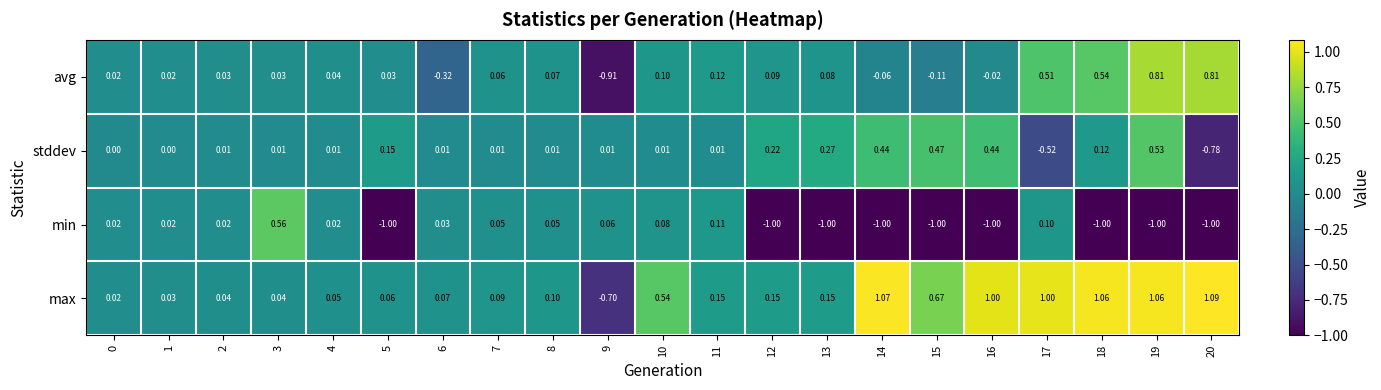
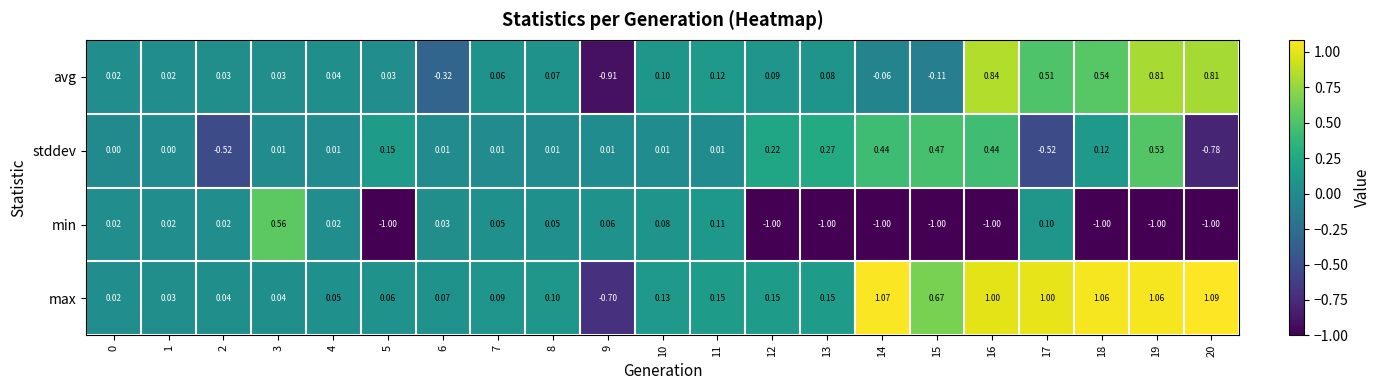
avg, 16: -0.02 -> 0.84
stddev, 2: 0.01 -> -0.52
max, 10: 0.54 -> 0.13
